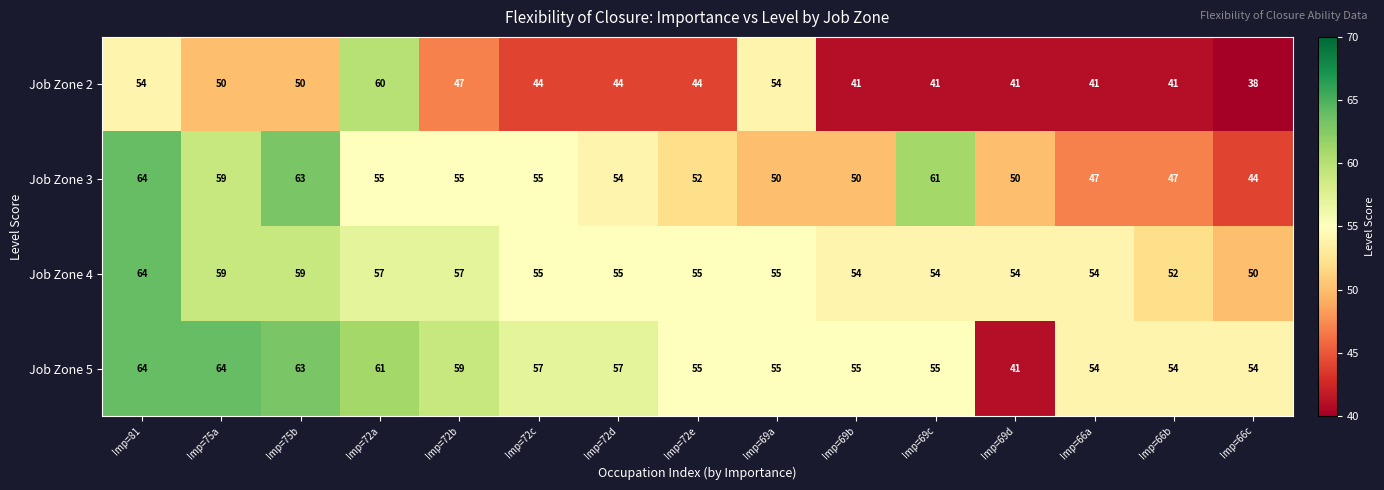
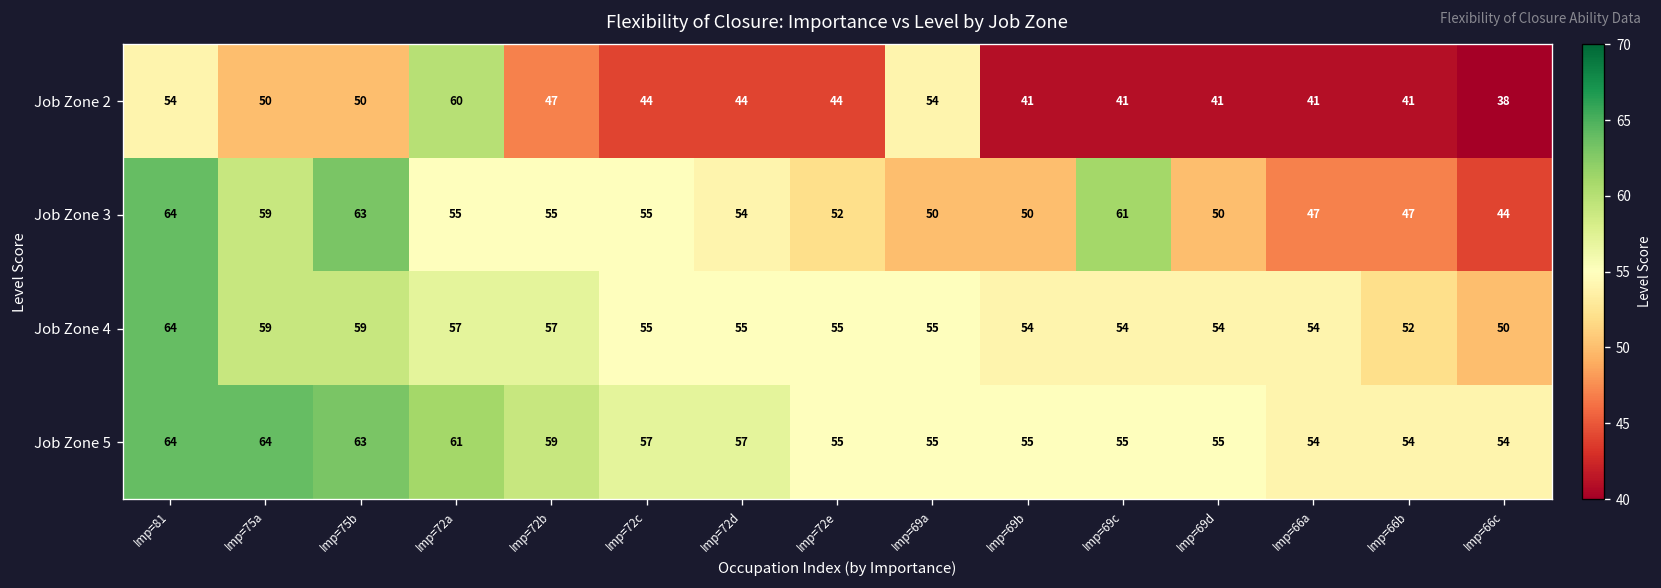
Job Zone 5, Imp=69d: 41 -> 55
